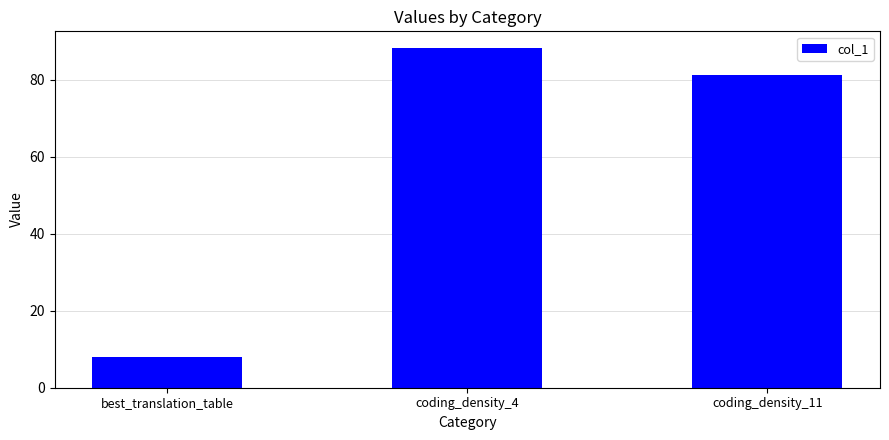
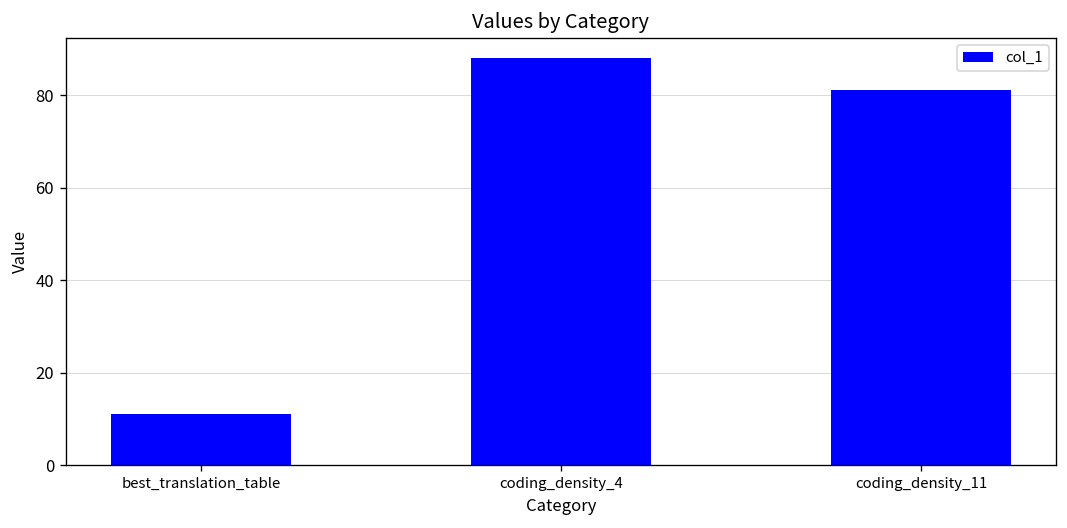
best_translation_table: 8 -> 11
